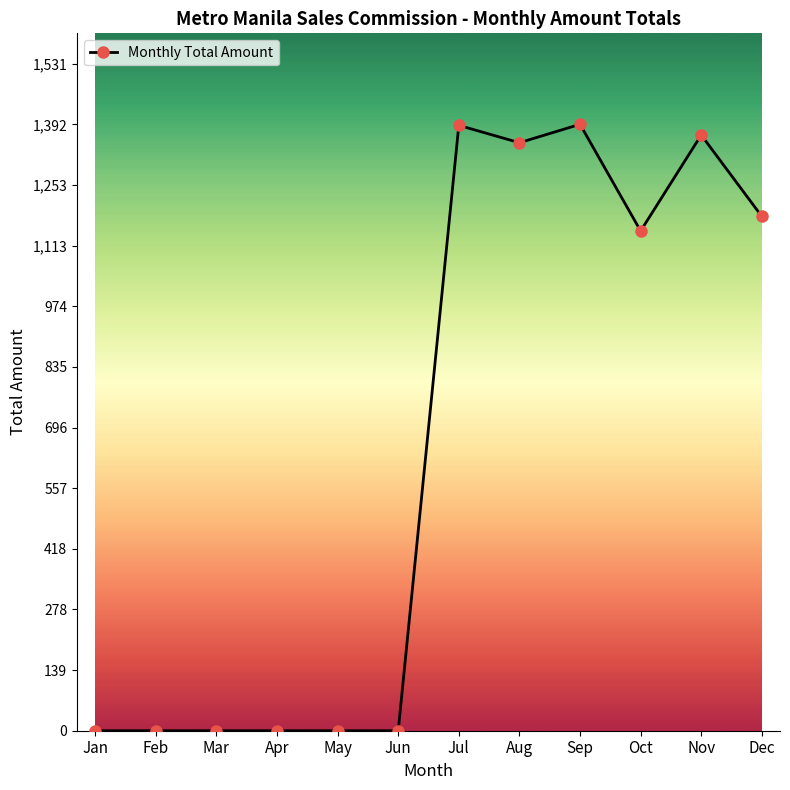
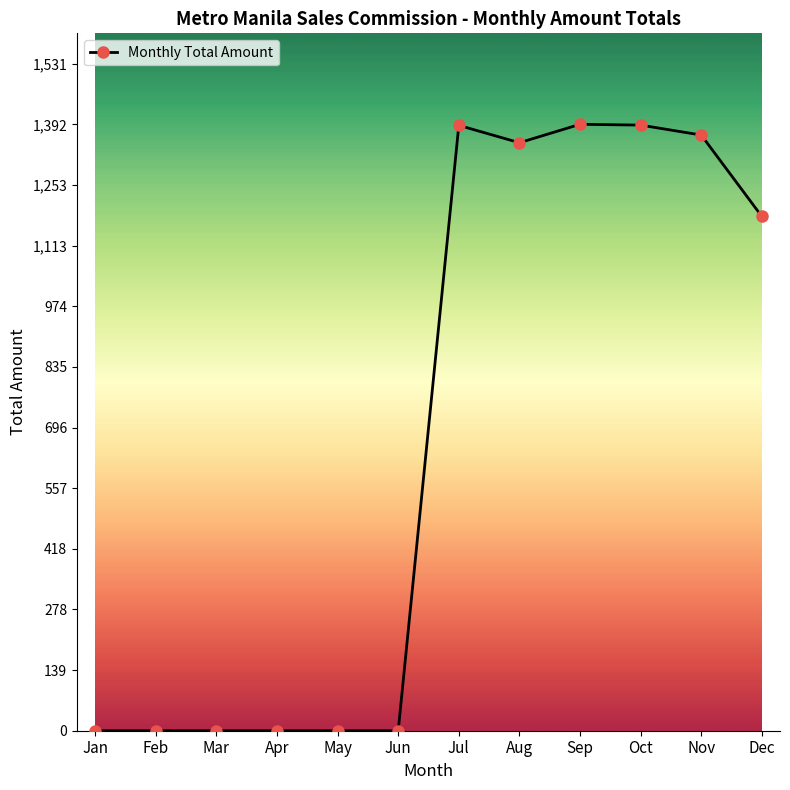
Oct: 1,150 -> 1,390
